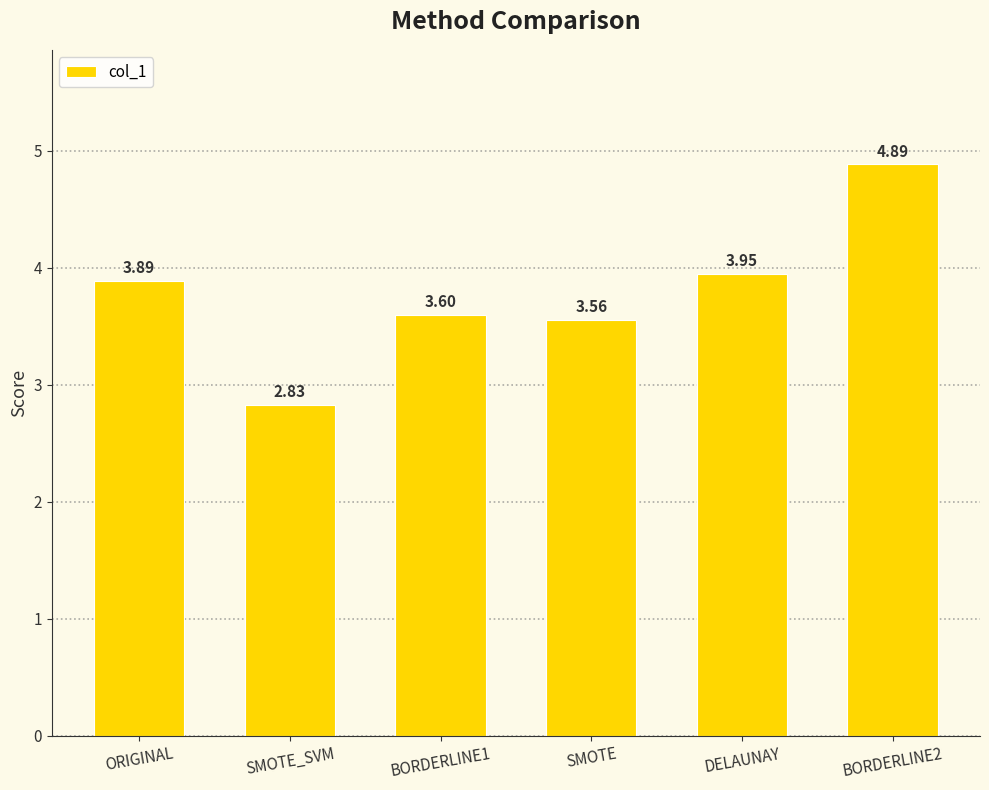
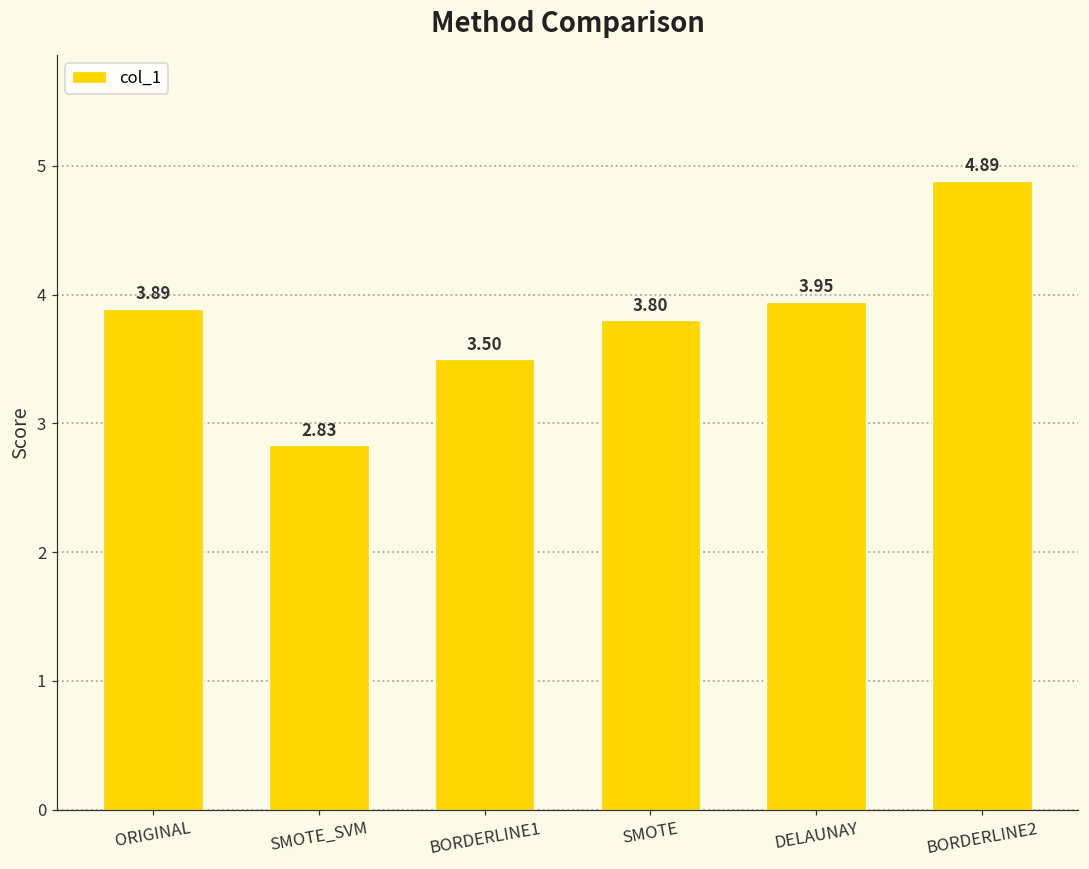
BORDERLINE1: 3.60 -> 3.50
SMOTE: 3.56 -> 3.80
